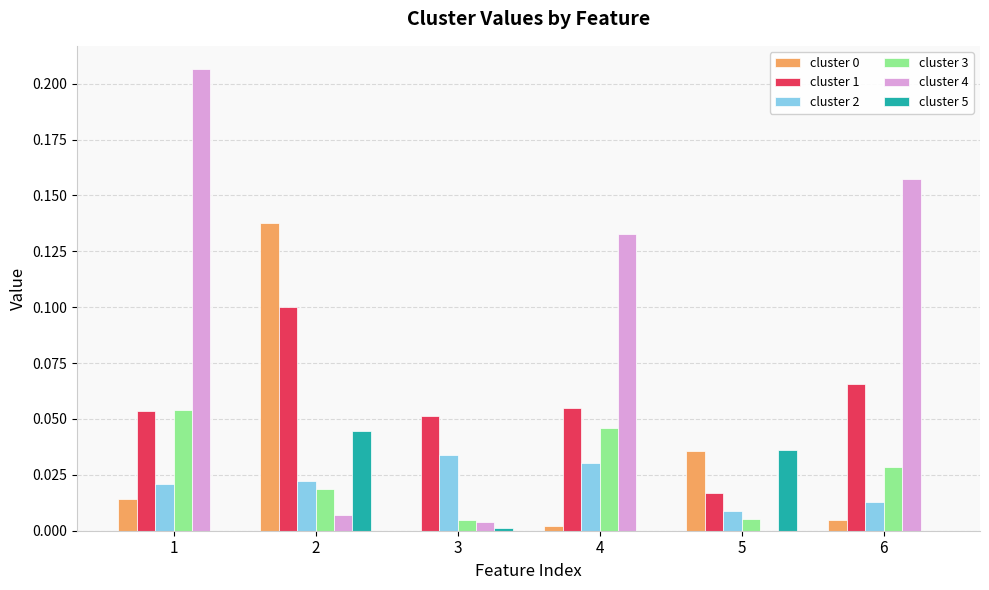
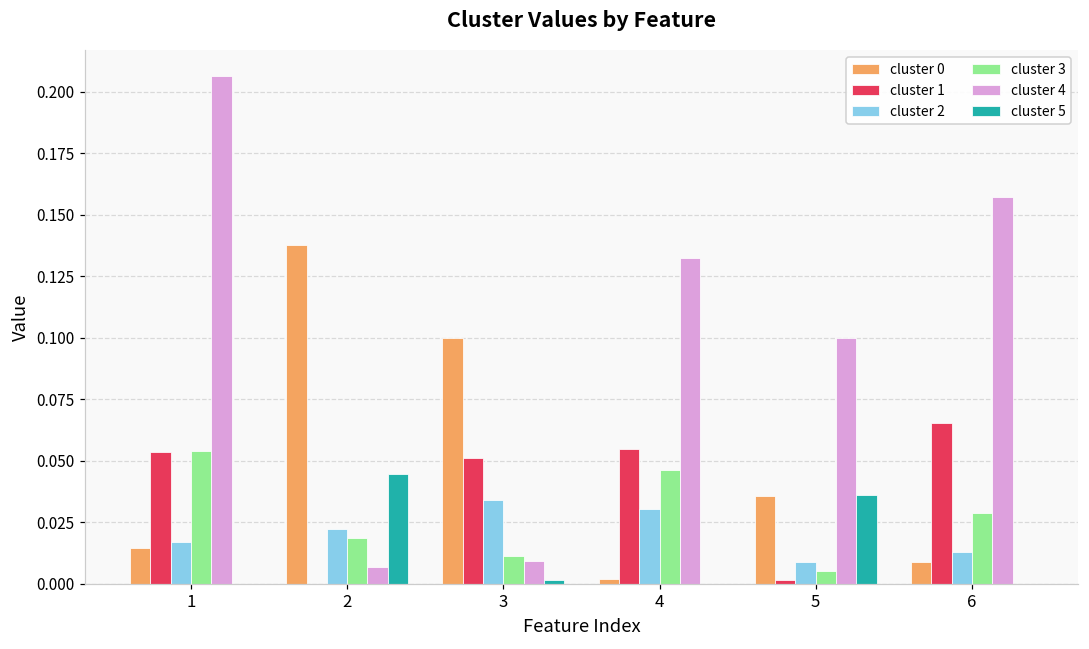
cluster 2, 1: 0.021 -> 0.017
cluster 1, 2: 0.1 -> 0.0
cluster 0, 3: 0.0 -> 0.1
cluster 3, 3: 0.005 -> 0.011
cluster 4, 3: 0.004 -> 0.009
cluster 1, 5: 0.017 -> 0.001
cluster 4, 5: 0.0 -> 0.1
cluster 0, 6: 0.005 -> 0.009
